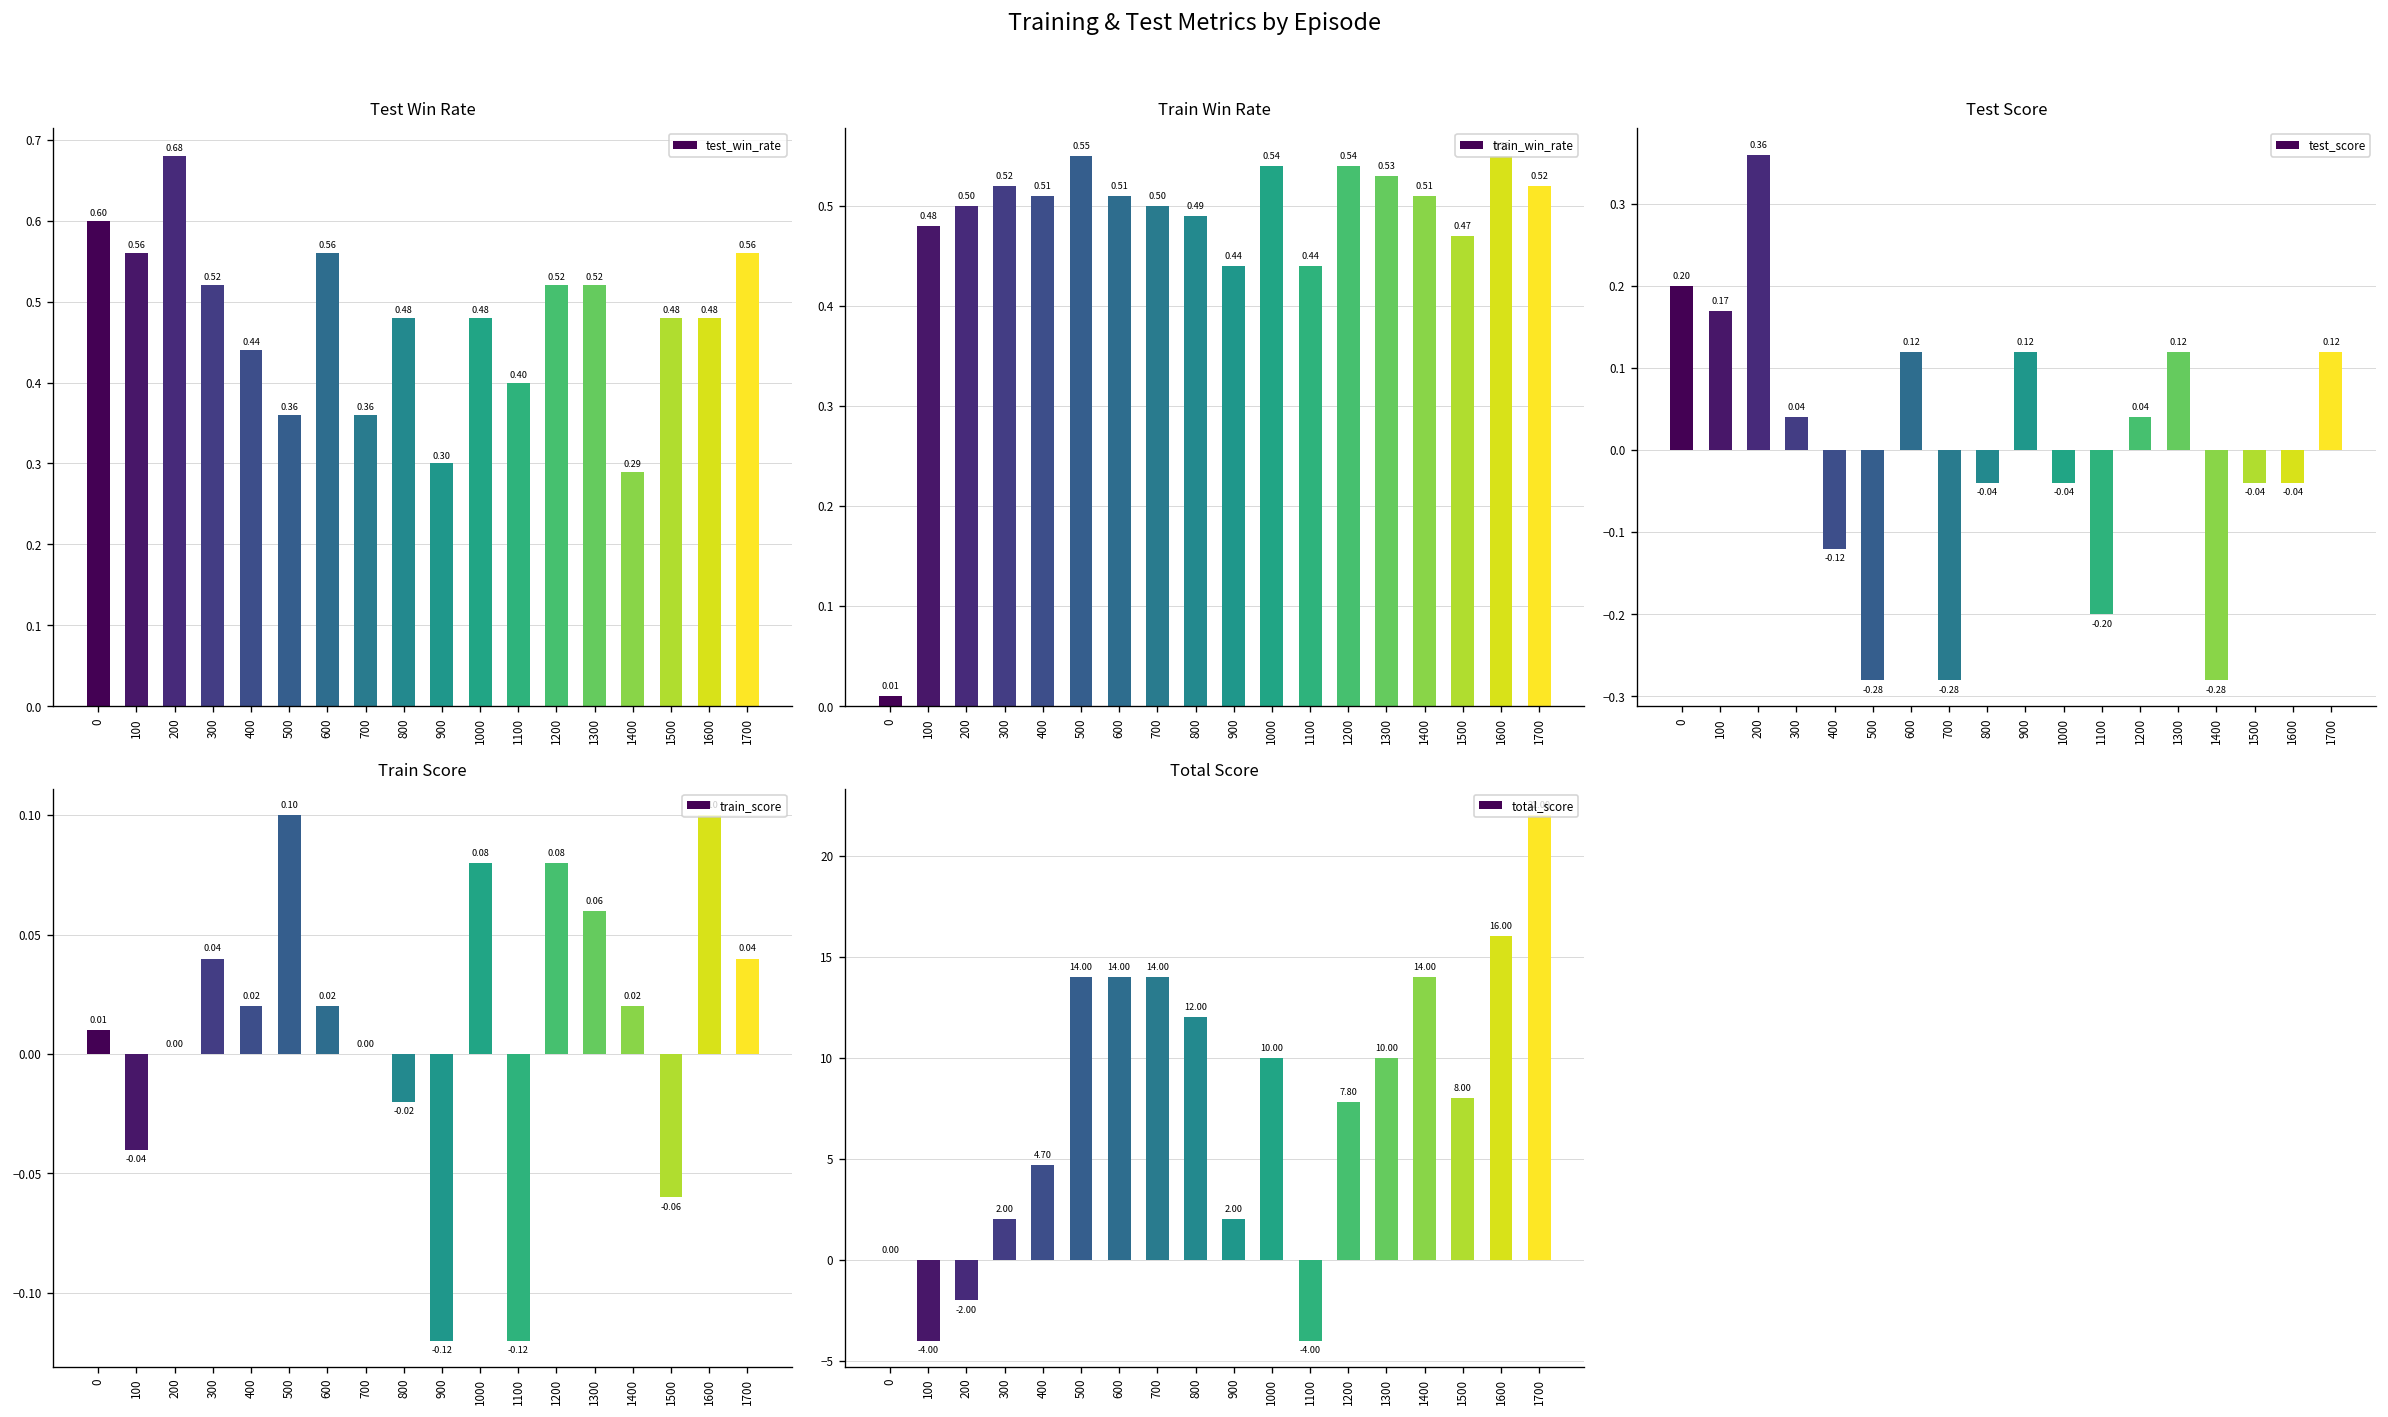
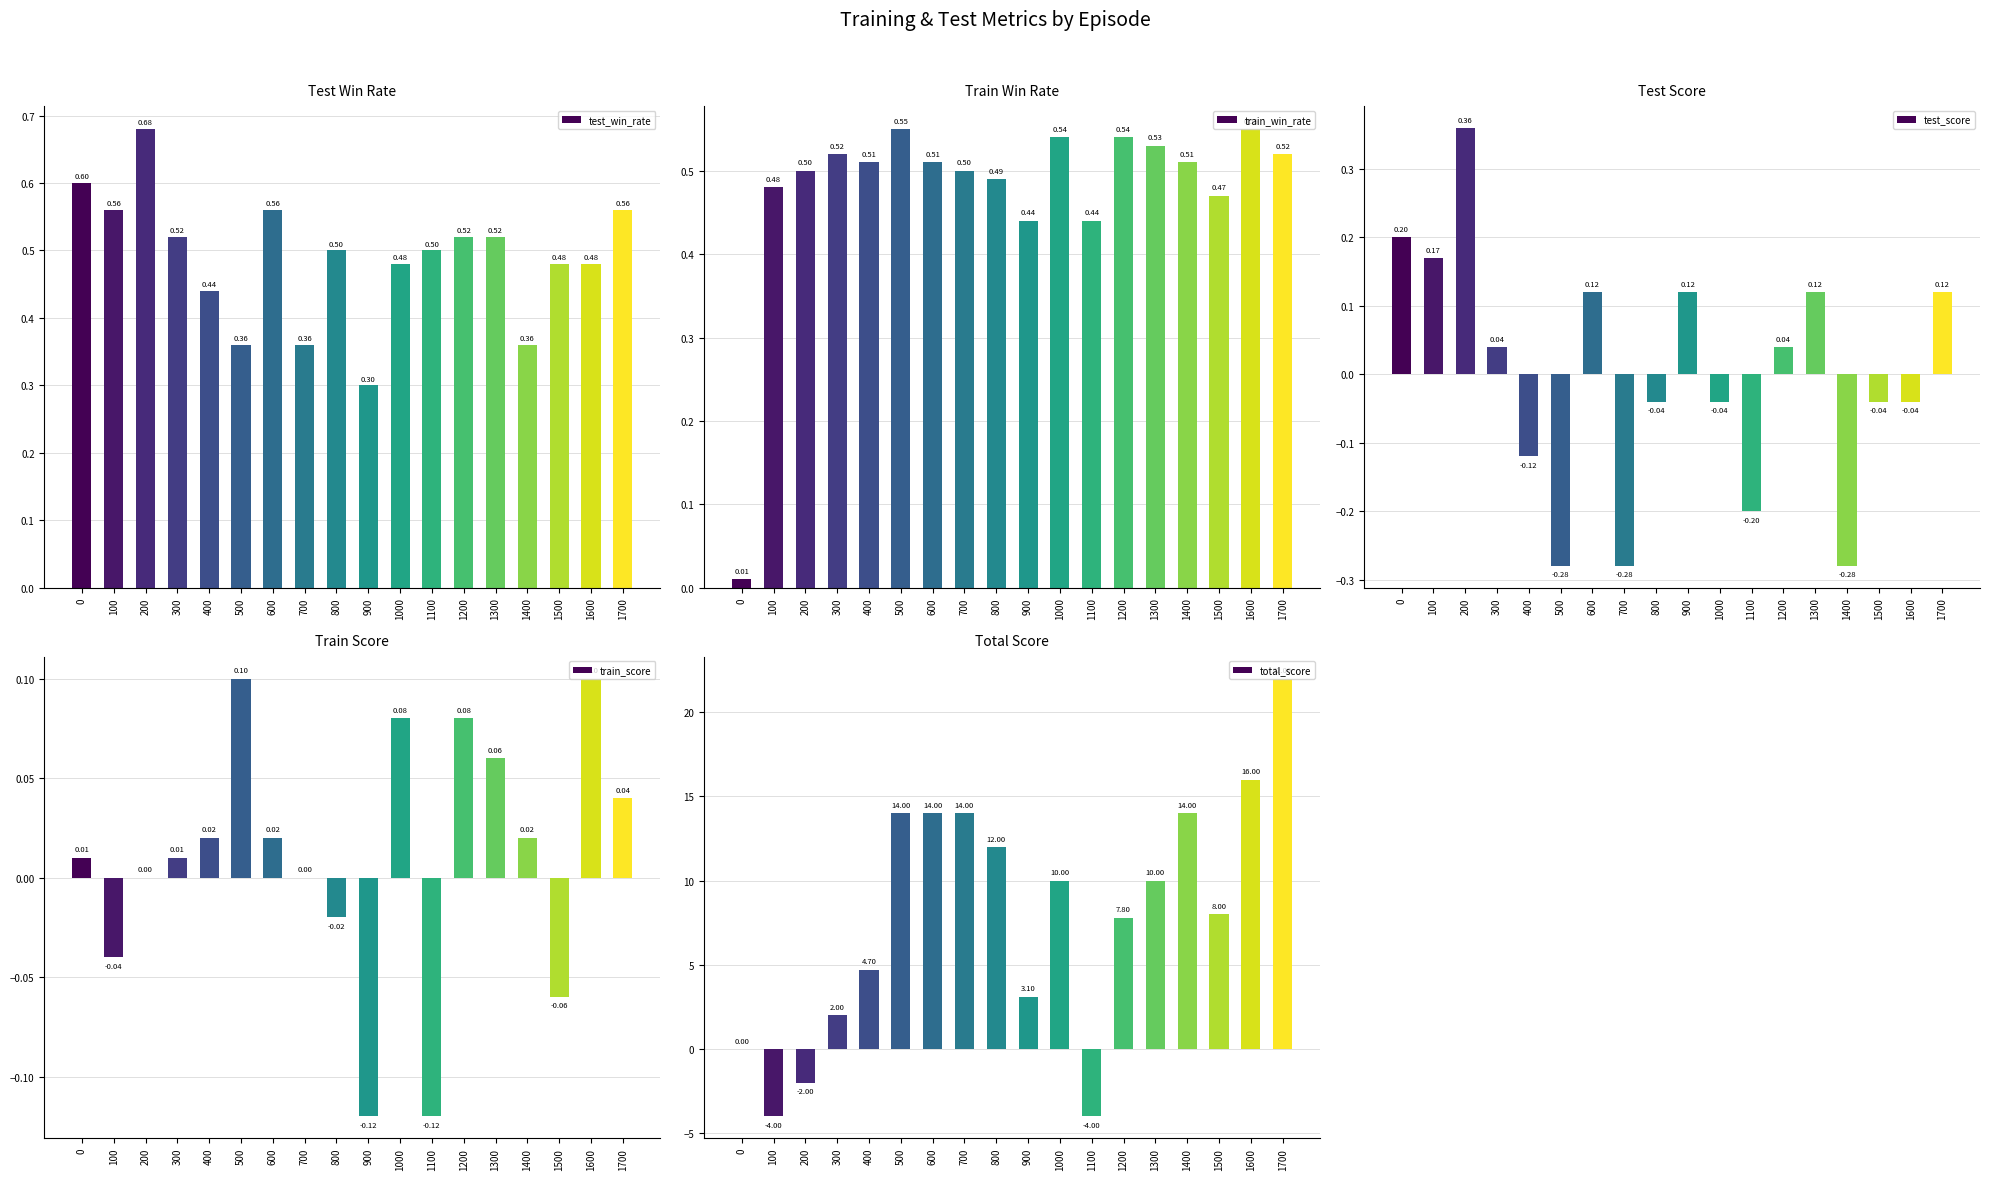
Test Win Rate, 800: 0.48 -> 0.50
Test Win Rate, 1100: 0.40 -> 0.50
Test Win Rate, 1400: 0.29 -> 0.36
Train Score, 300: 0.04 -> 0.01
Total Score, 900: 2.00 -> 3.10
